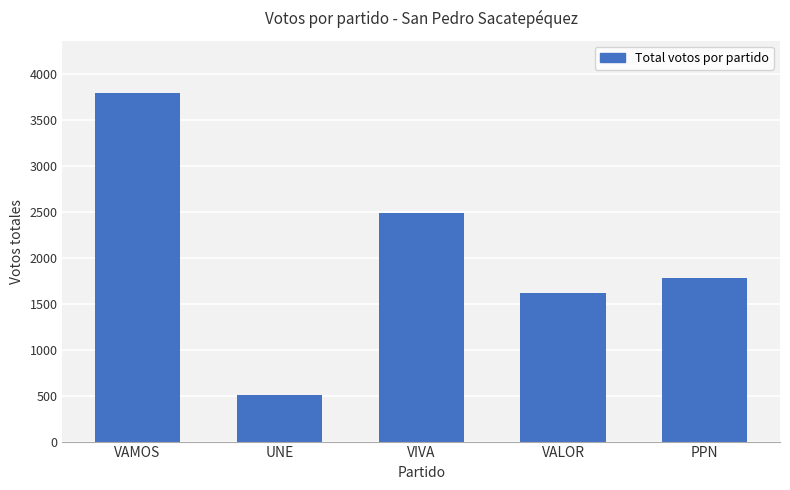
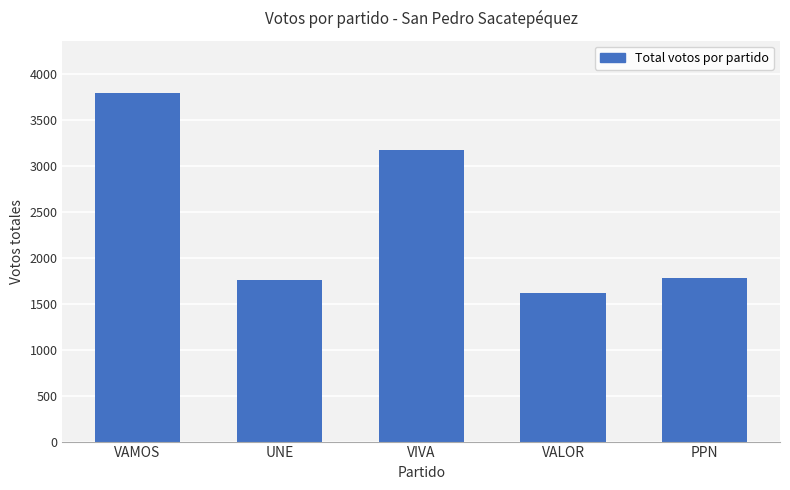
UNE: 500 -> 1800
VIVA: 2500 -> 3200
